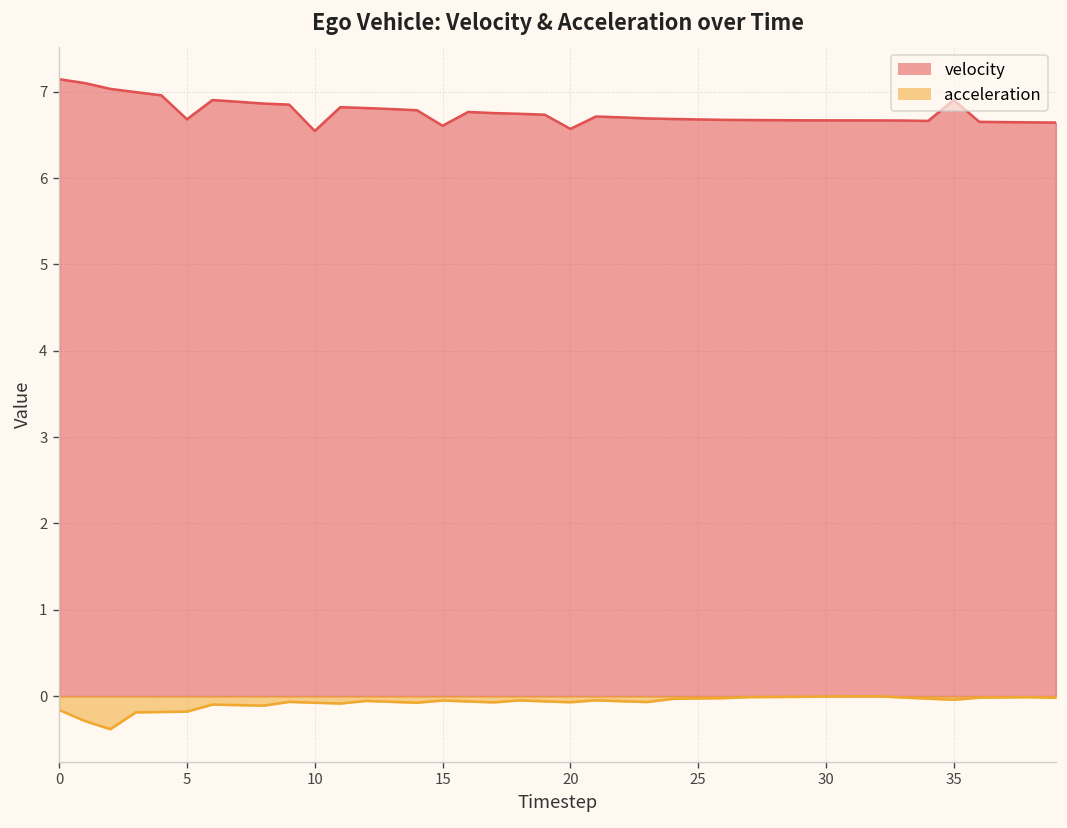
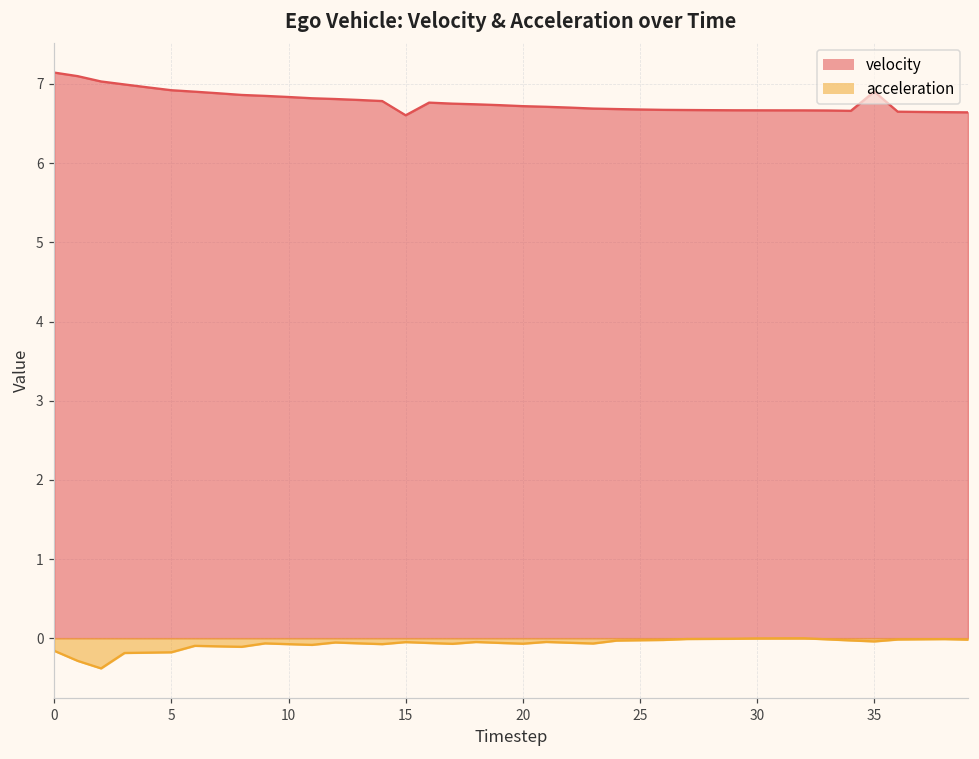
velocity, 5: 6.7 -> 6.9
velocity, 10: 6.5 -> 6.8
velocity, 20: 6.6 -> 6.7
